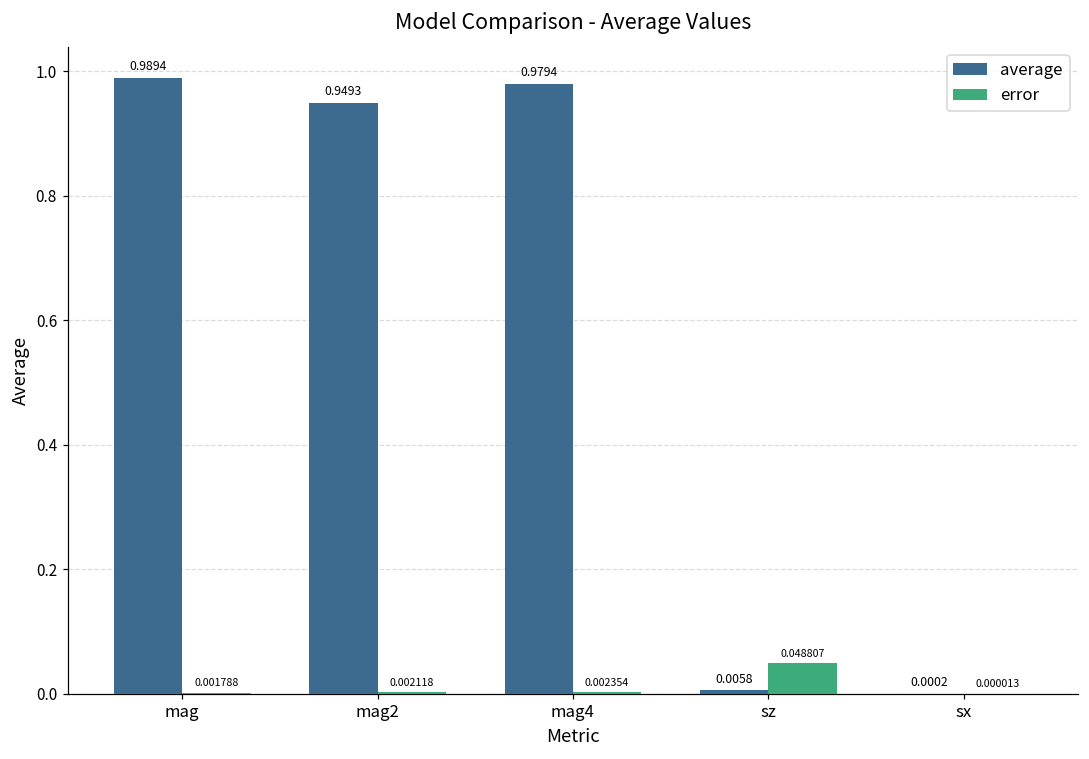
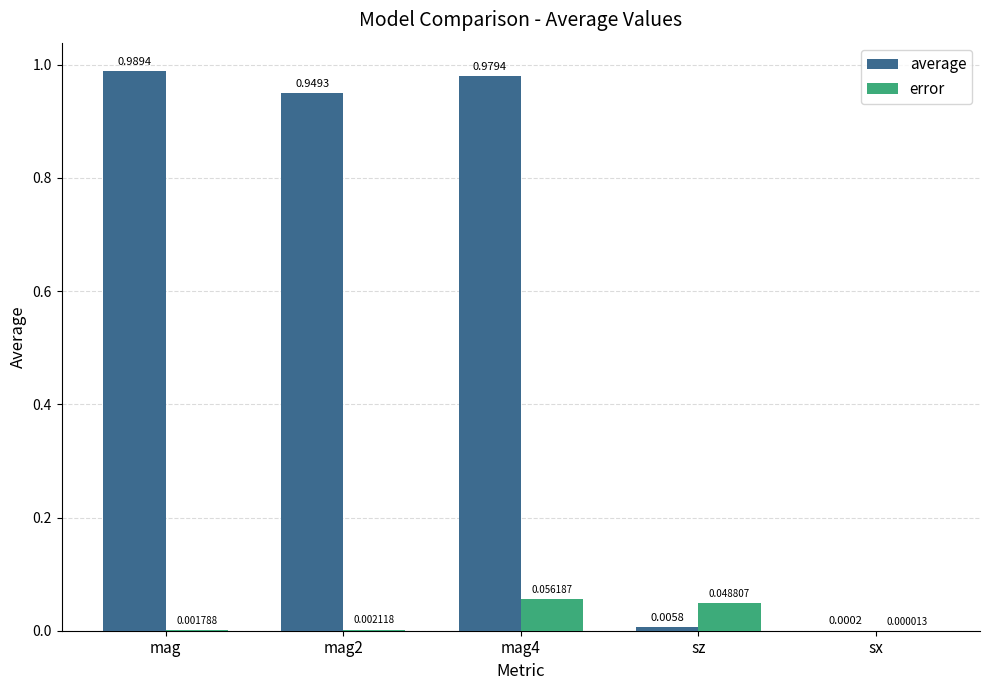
error, mag4: 0.002354 -> 0.056187
